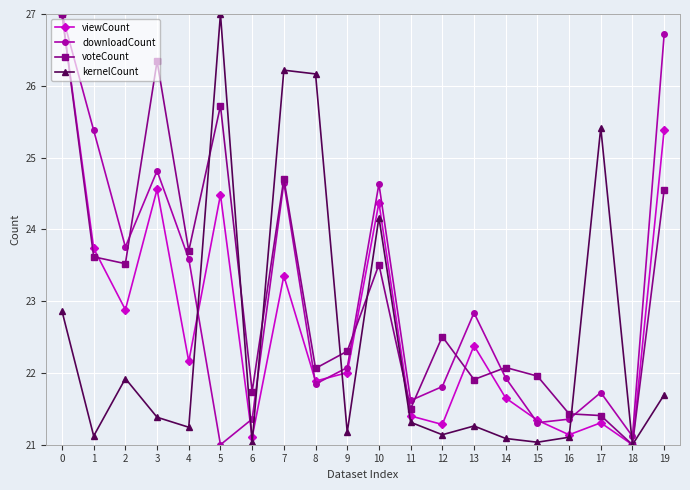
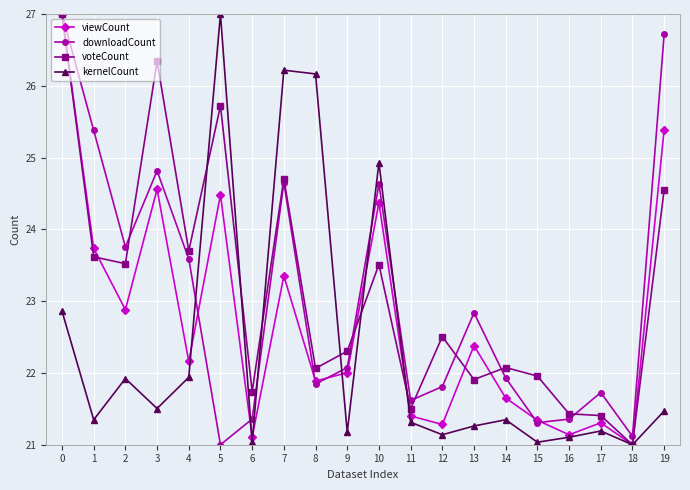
kernelCount, 1: 21.1 -> 21.3
kernelCount, 3: 21.4 -> 21.5
kernelCount, 4: 21.2 -> 21.9
kernelCount, 10: 24.2 -> 24.9
kernelCount, 14: 21.1 -> 21.3
kernelCount, 17: 25.4 -> 21.2
kernelCount, 19: 21.7 -> 21.5
